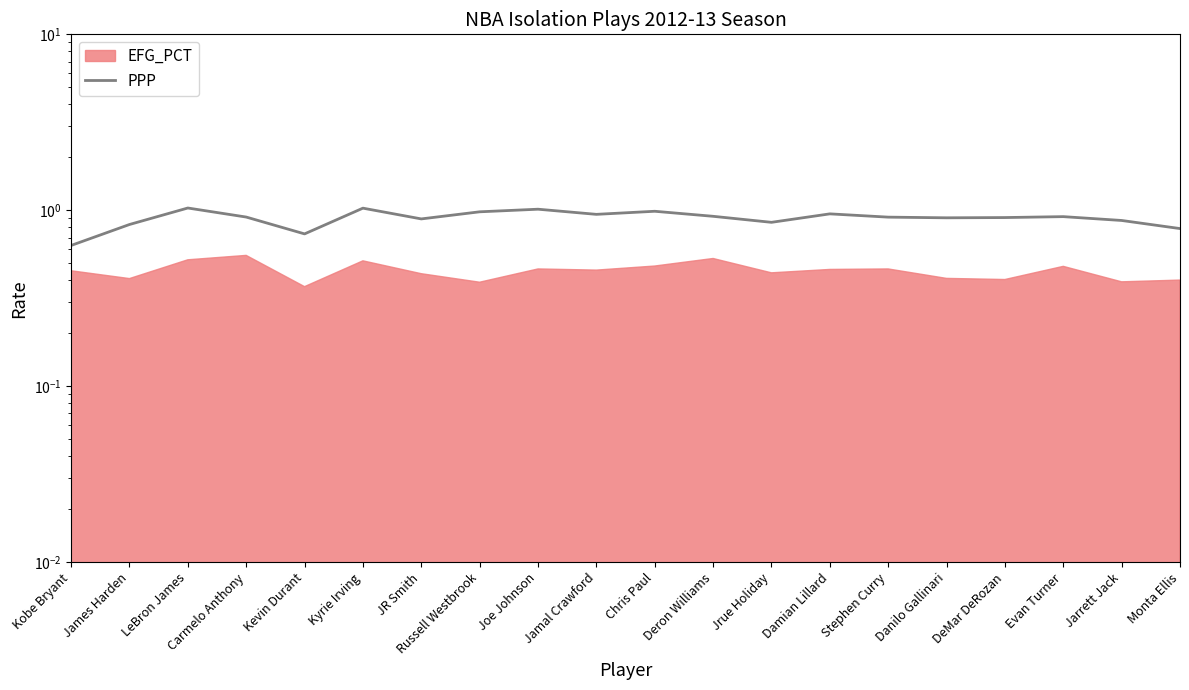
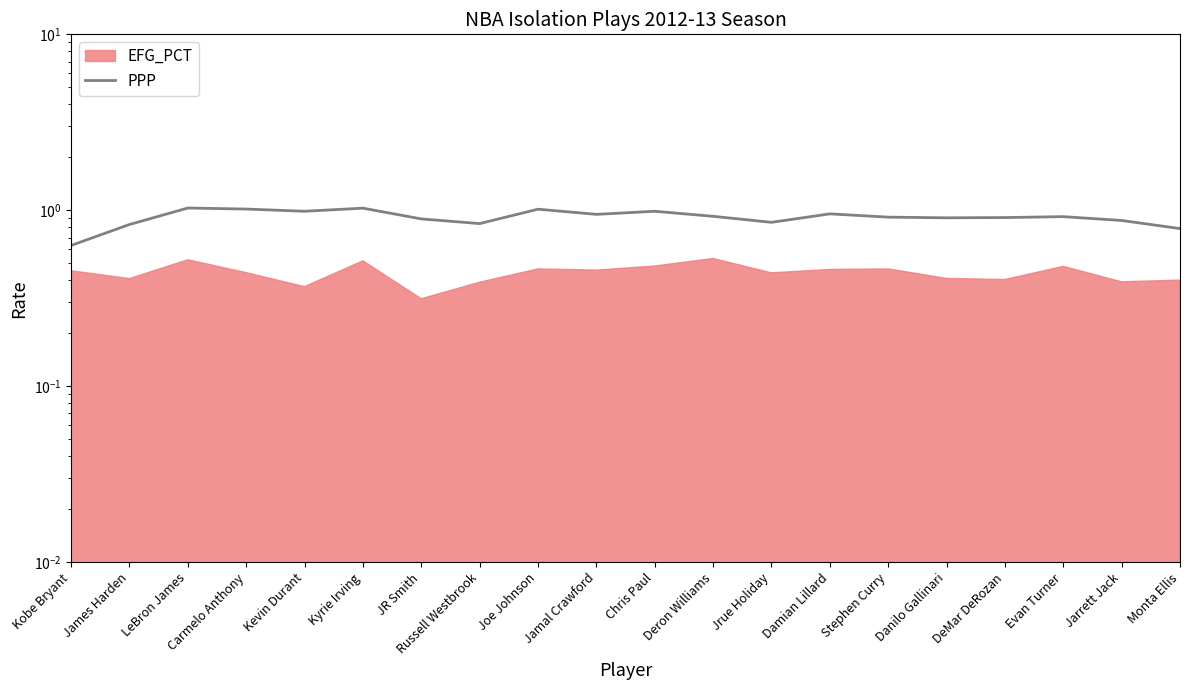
PPP, Carmelo Anthony: 0.9 -> 1.0
EFG_PCT, Carmelo Anthony: 0.55 -> 0.44
PPP, Kevin Durant: 0.73 -> 1.0
EFG_PCT, JR Smith: 0.44 -> 0.31
PPP, Russell Westbrook: 1.0 -> 0.8
